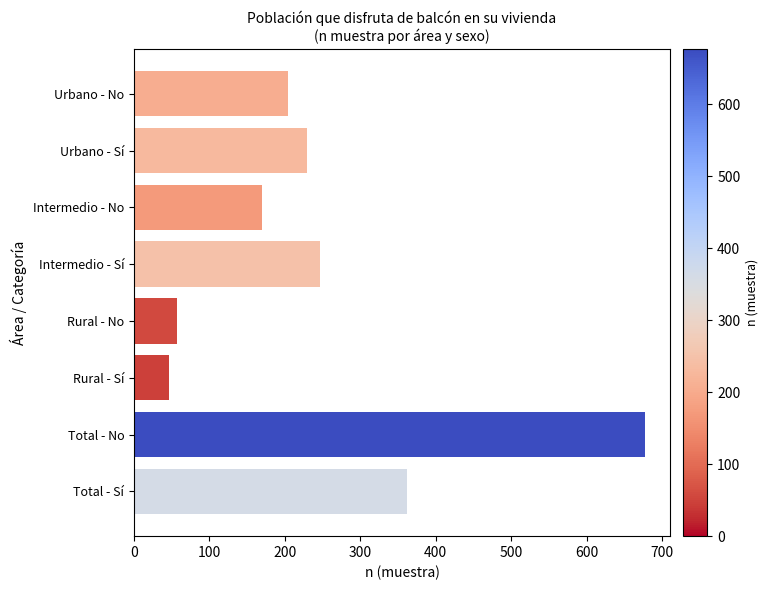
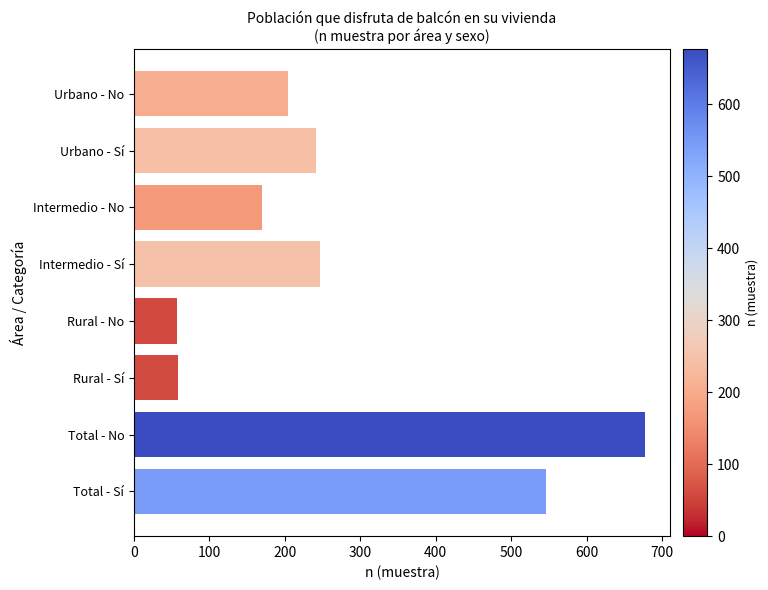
Urbano - Sí: 230 -> 240
Rural - Sí: 50 -> 60
Total - Sí: 360 -> 550
